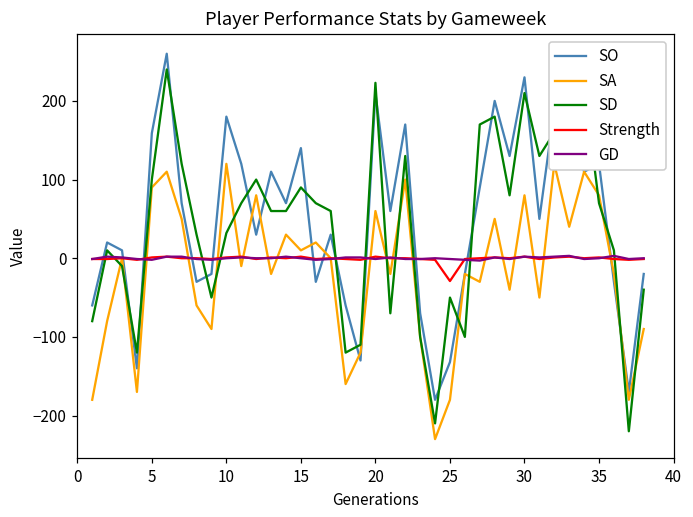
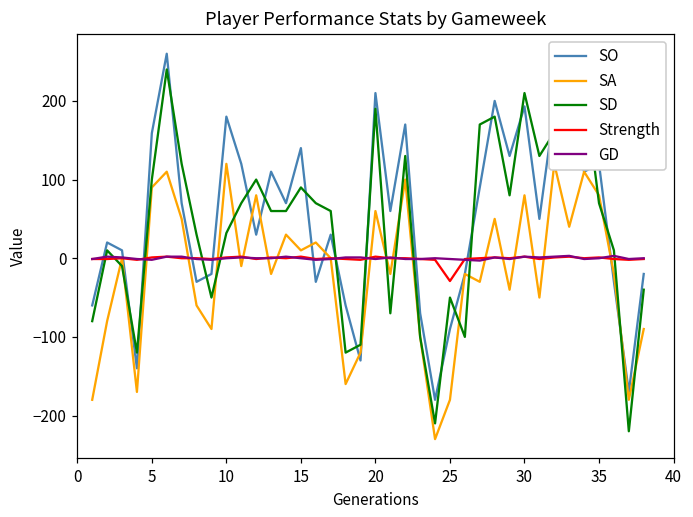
SD, 20: 220 -> 190
SO, 25: -130 -> -90
SO, 30: 230 -> 190
